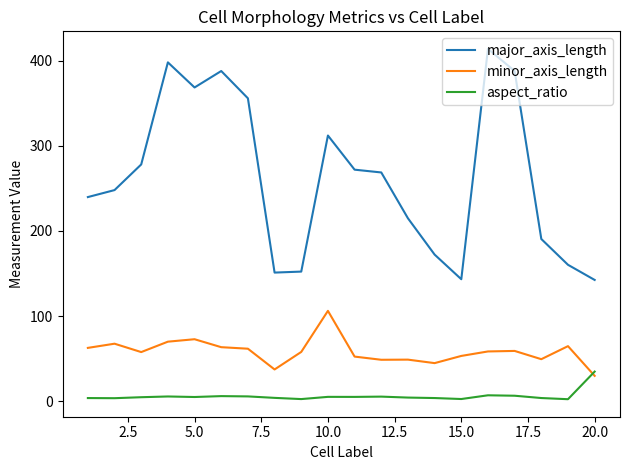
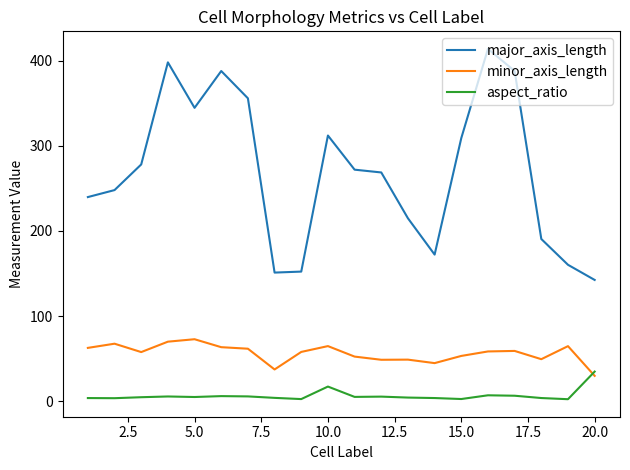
major_axis_length, 5.0: 370 -> 340
minor_axis_length, 10.0: 110 -> 60
aspect_ratio, 10.0: 10 -> 20
major_axis_length, 15.0: 140 -> 310
